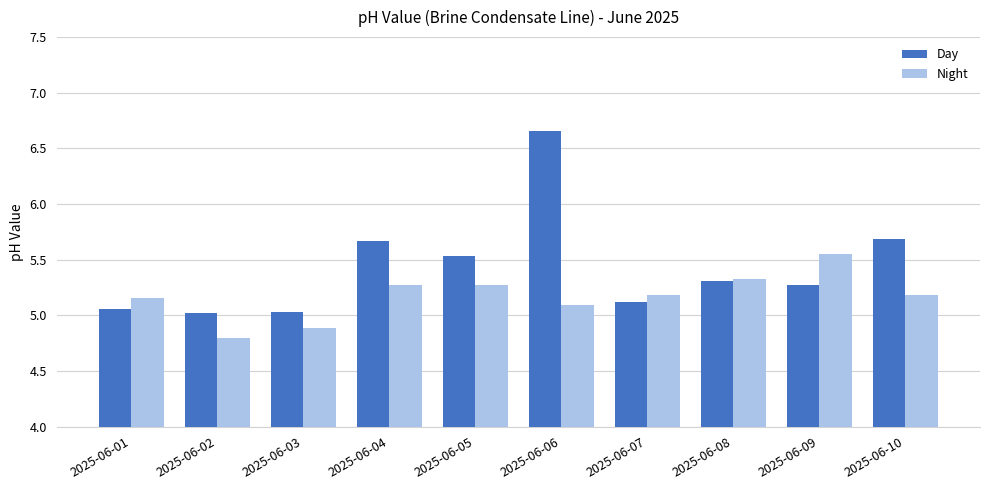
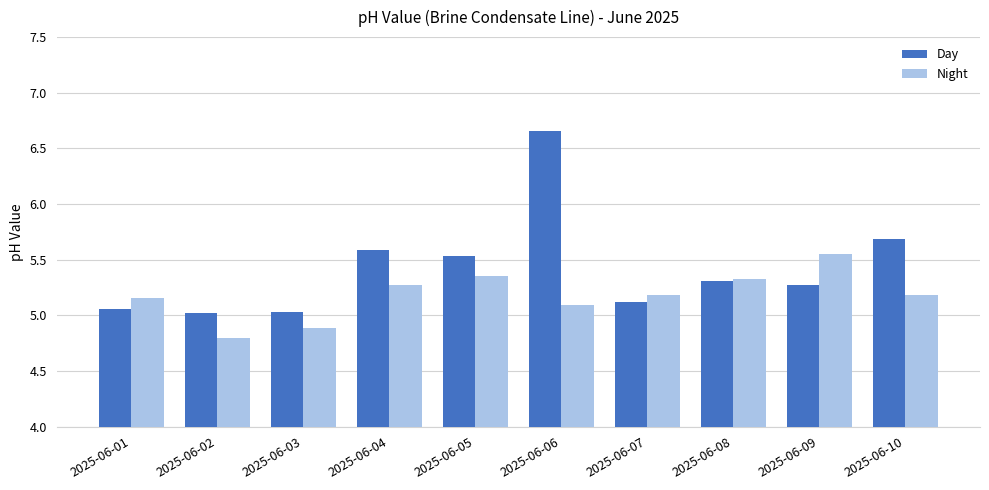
Day, 2025-06-04: 5.67 -> 5.59
Night, 2025-06-05: 5.27 -> 5.35
